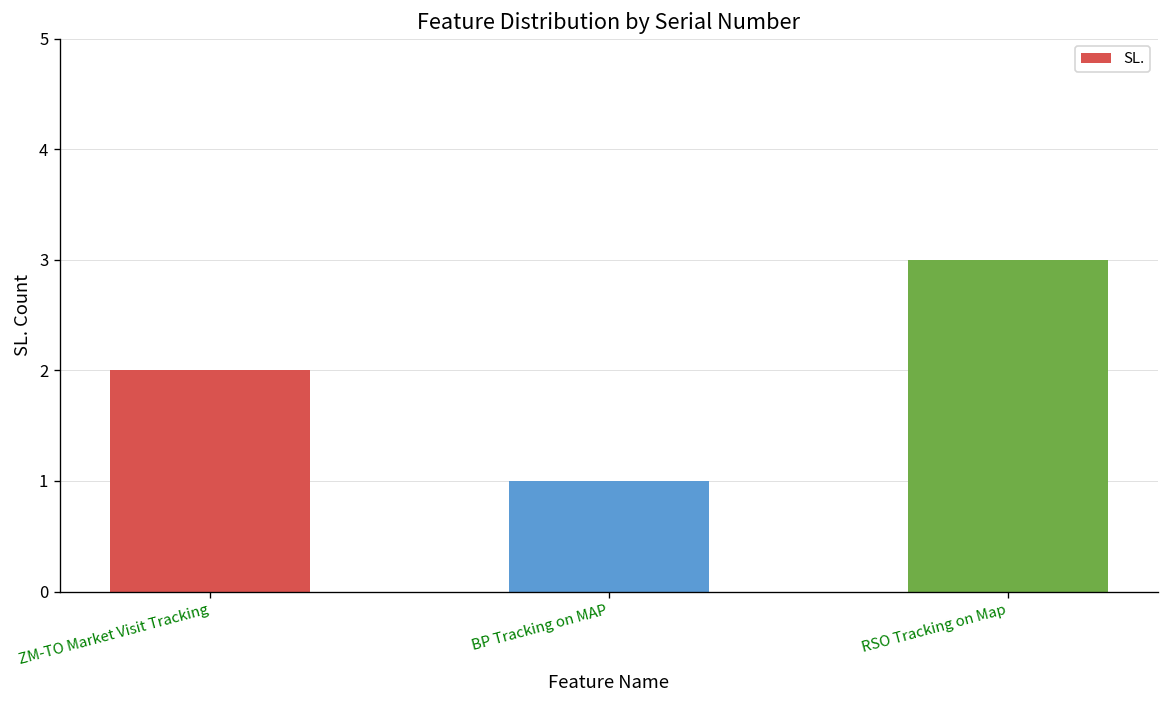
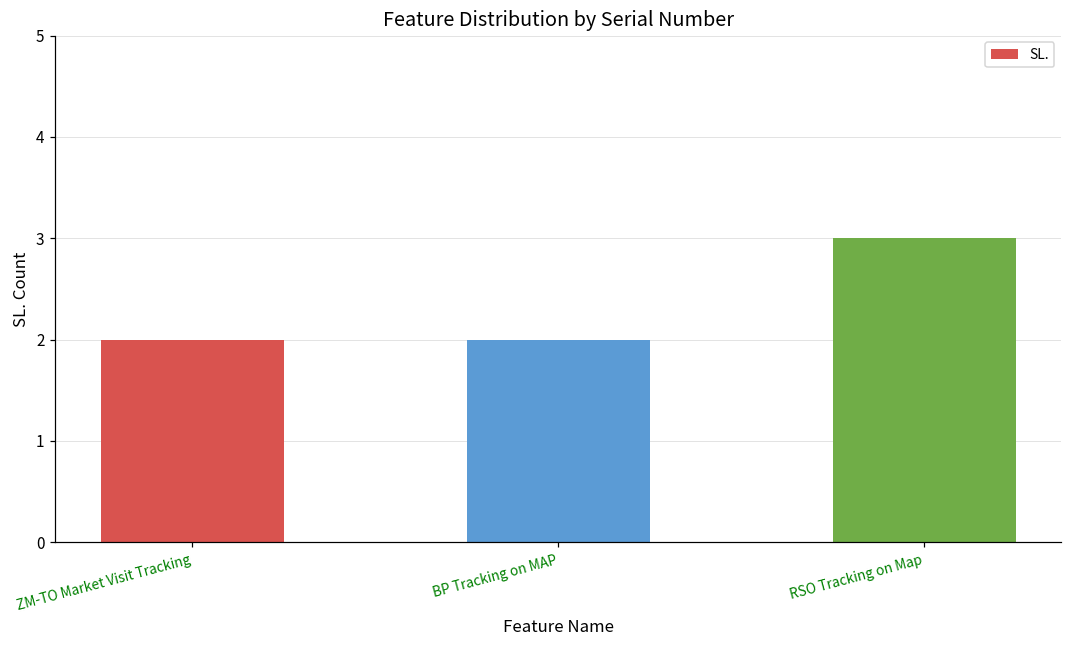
BP Tracking on MAP: 1 -> 2
